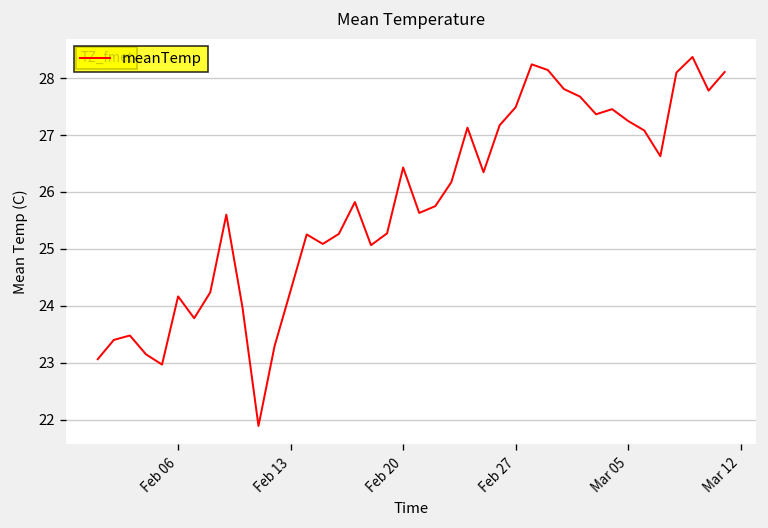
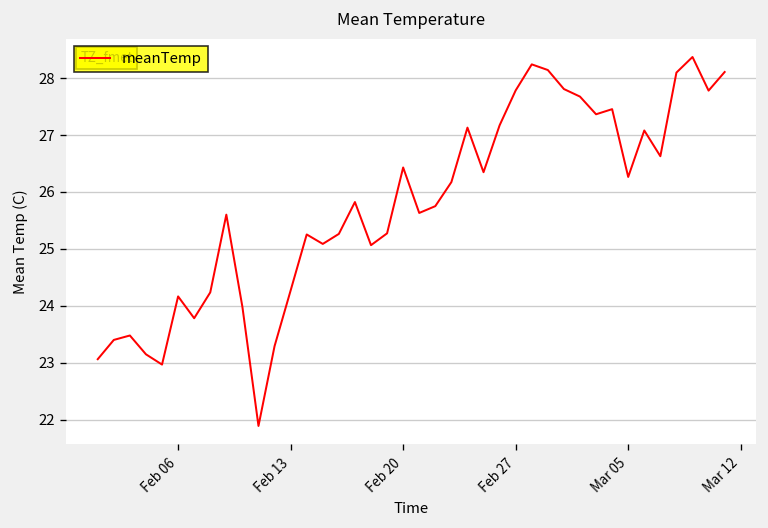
Feb 27: 27.5 -> 27.8
Mar 05: 27.2 -> 26.3
